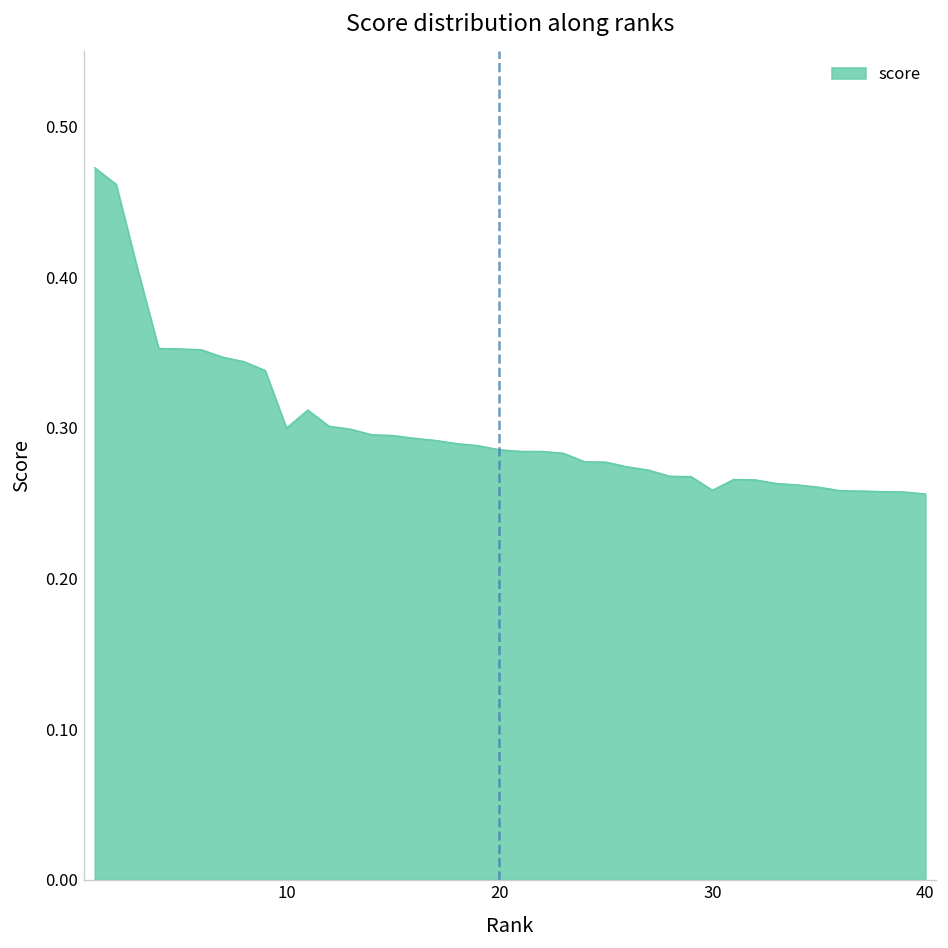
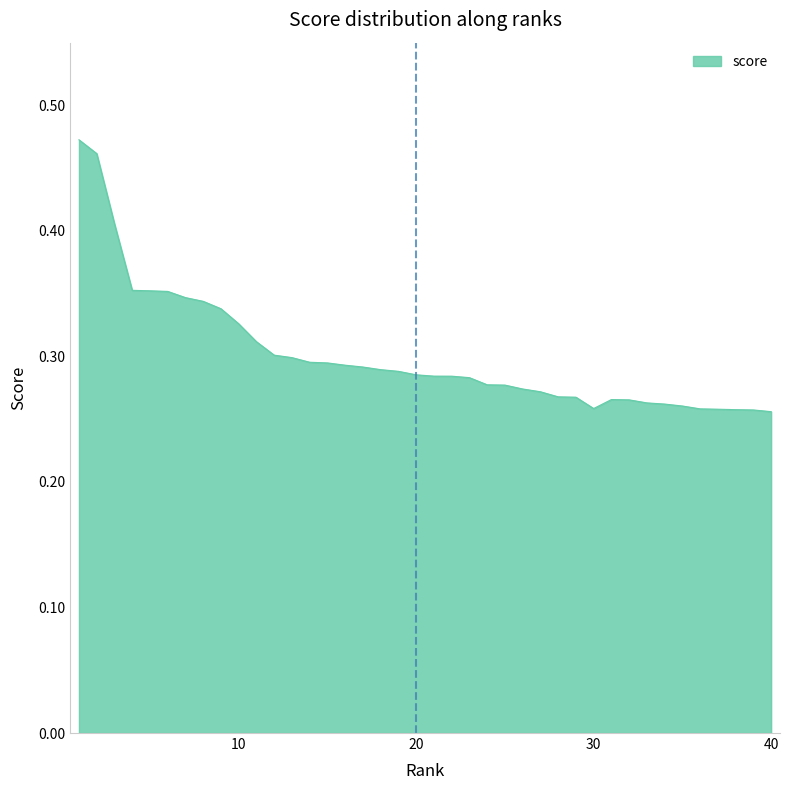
10: 0.300 -> 0.326
